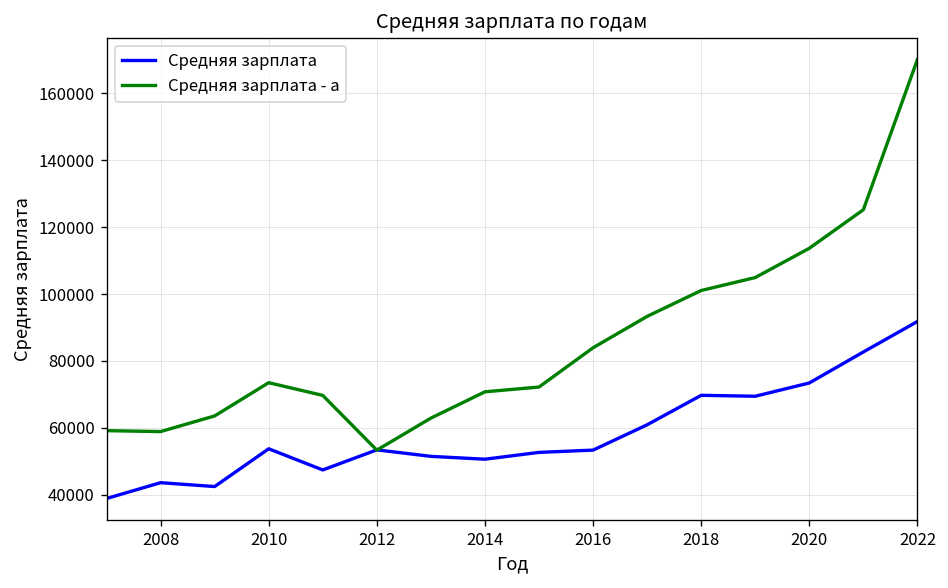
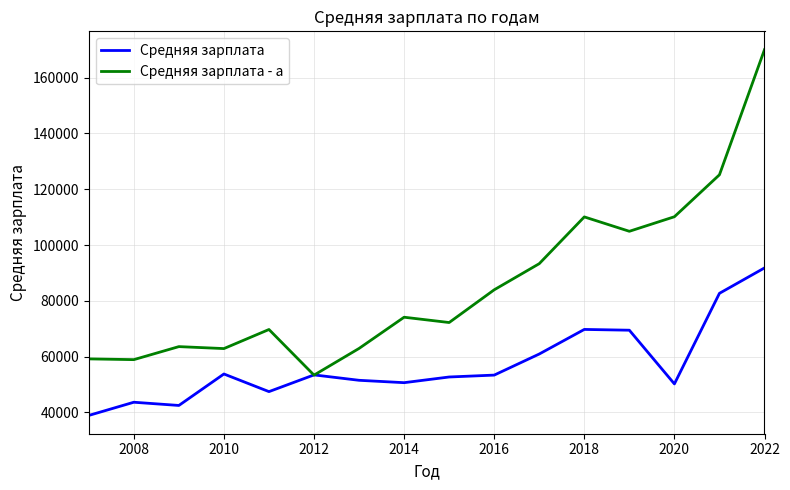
Средняя зарплата - a, 2010: 74000 -> 63000
Средняя зарплата - a, 2014: 71000 -> 74000
Средняя зарплата - a, 2018: 101000 -> 110000
Средняя зарплата, 2020: 73000 -> 50000
Средняя зарплата - a, 2020: 114000 -> 110000
